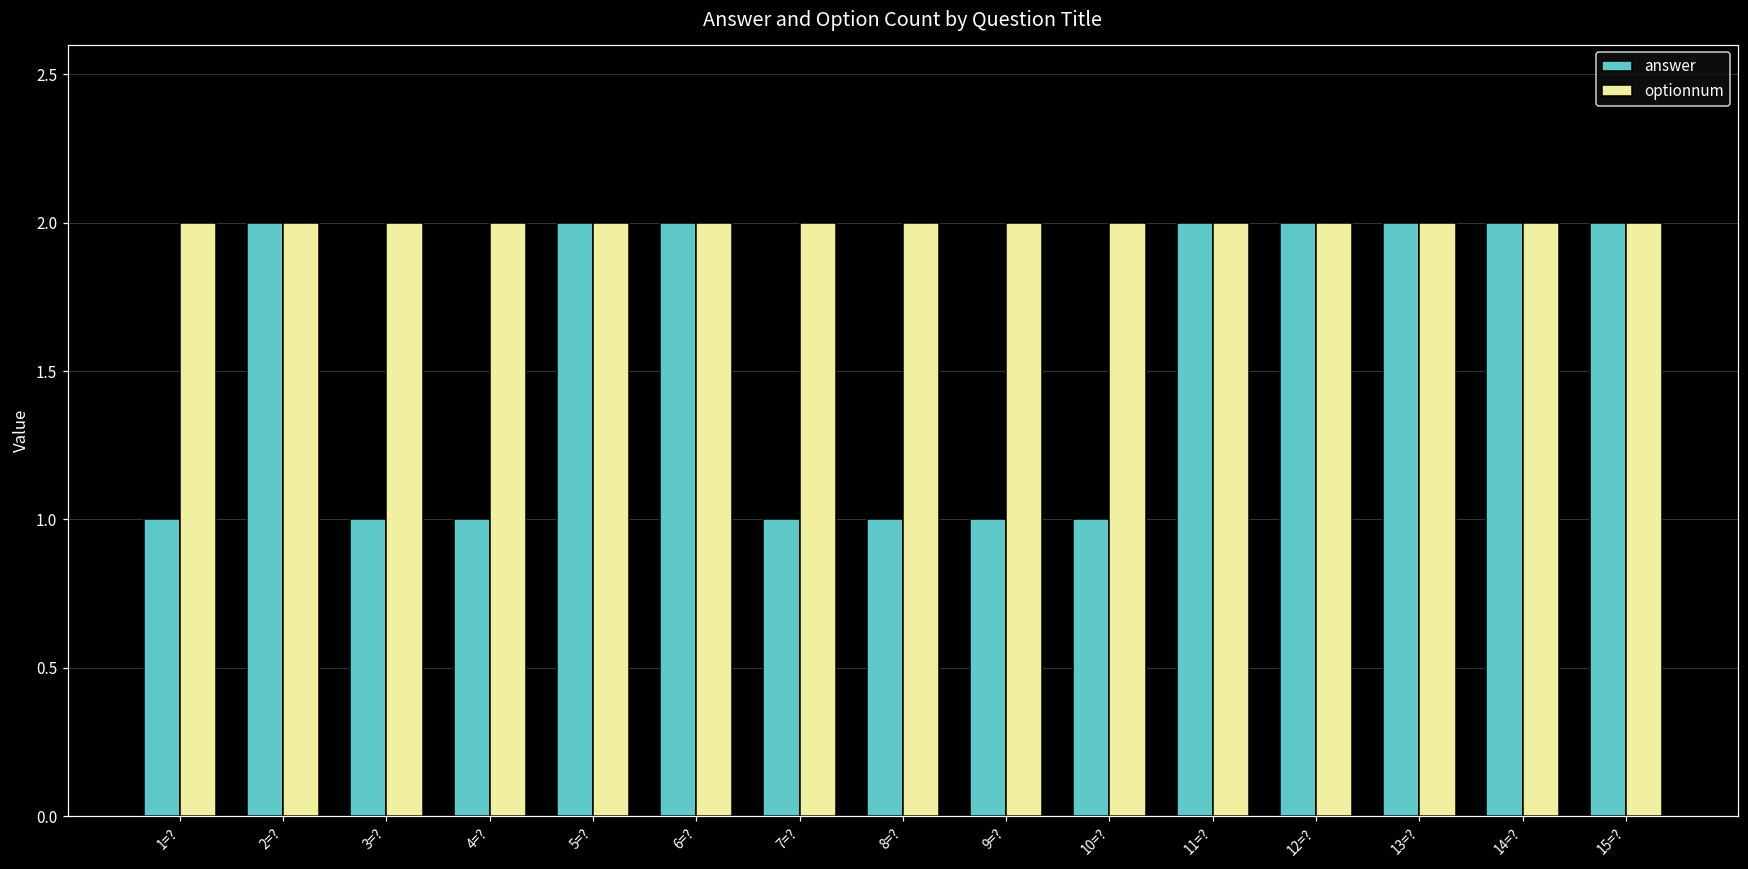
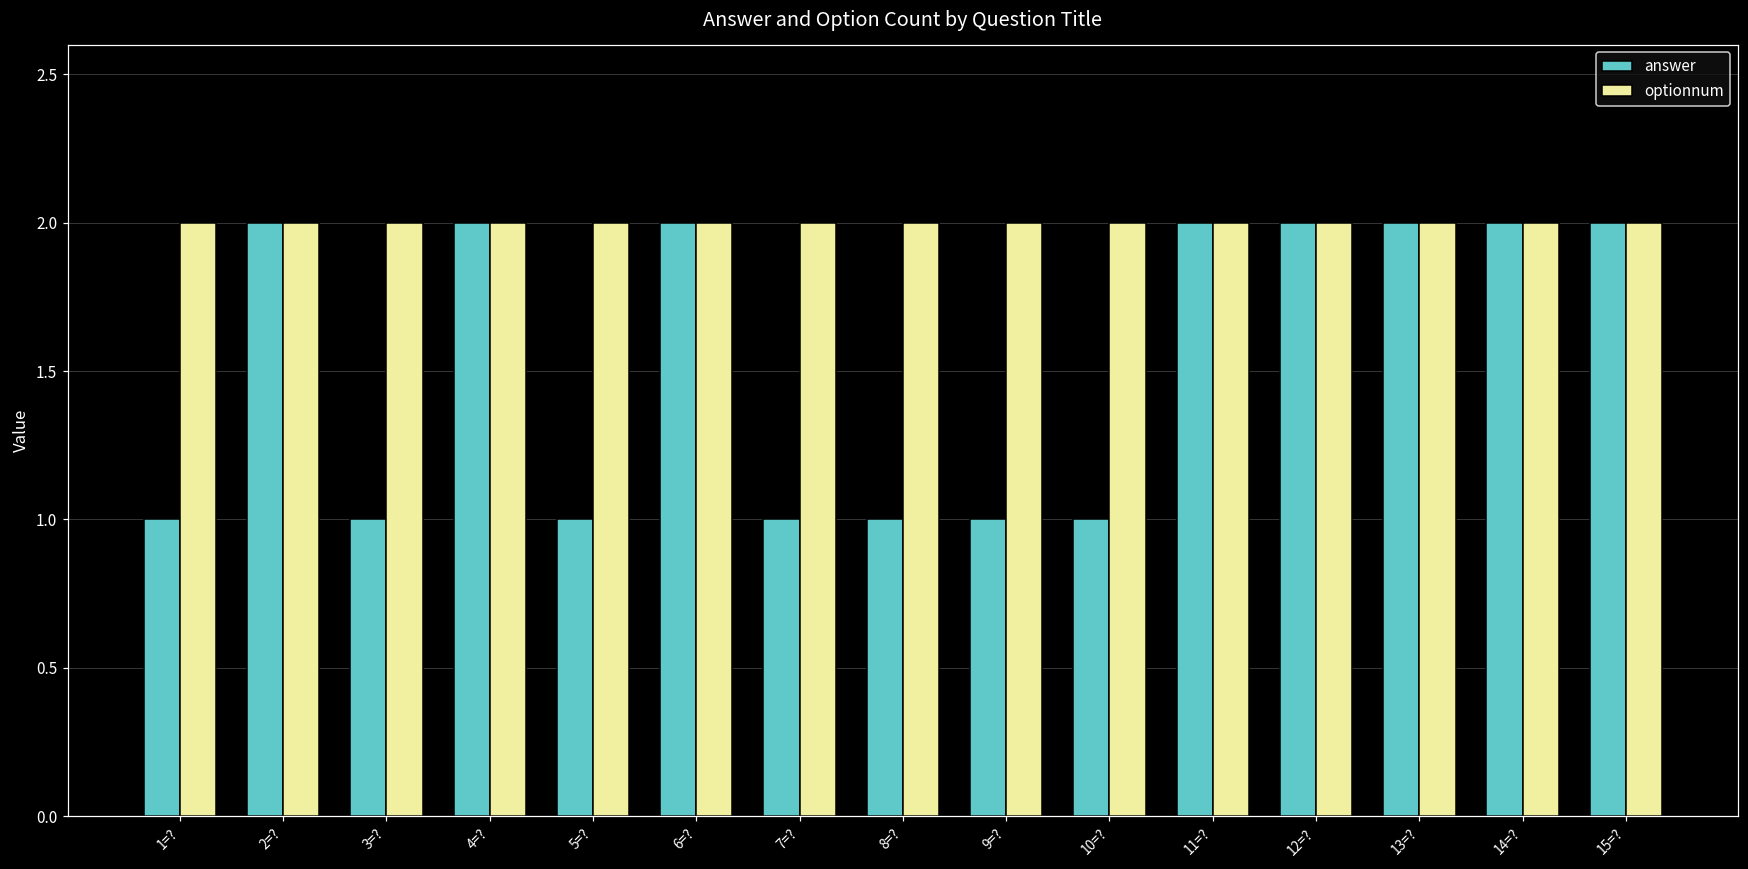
answer, 4=?: 1 -> 2
answer, 5=?: 2 -> 1
